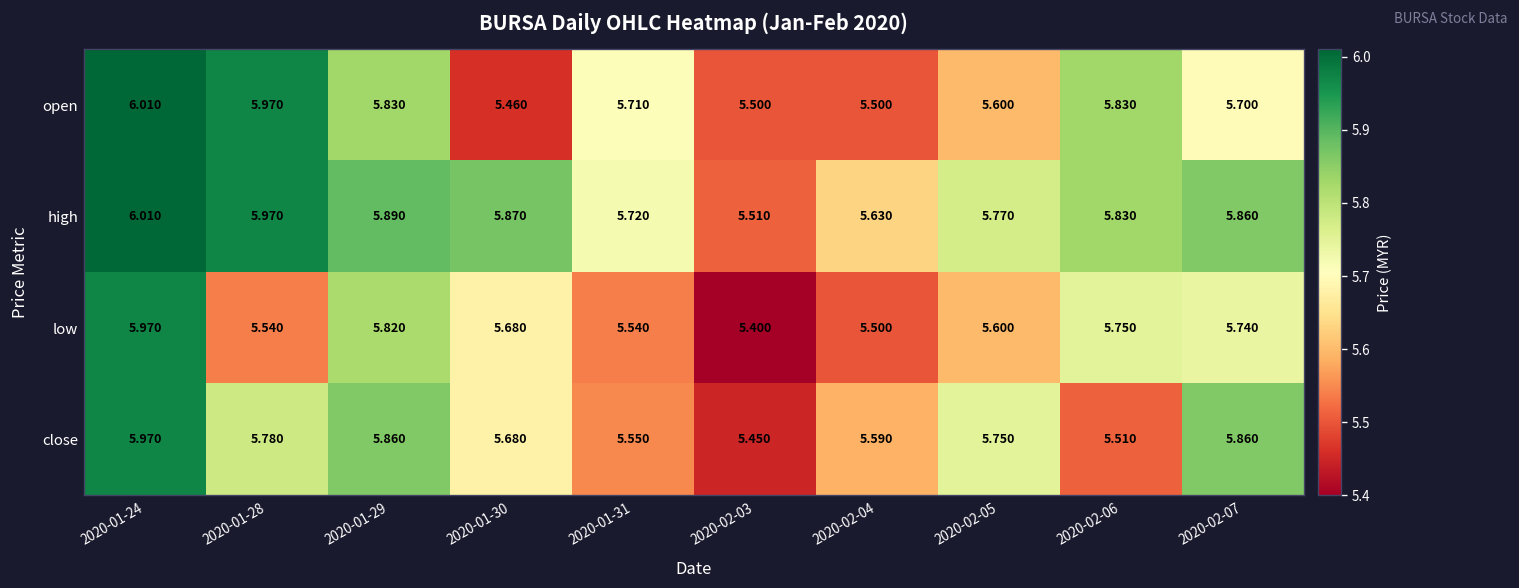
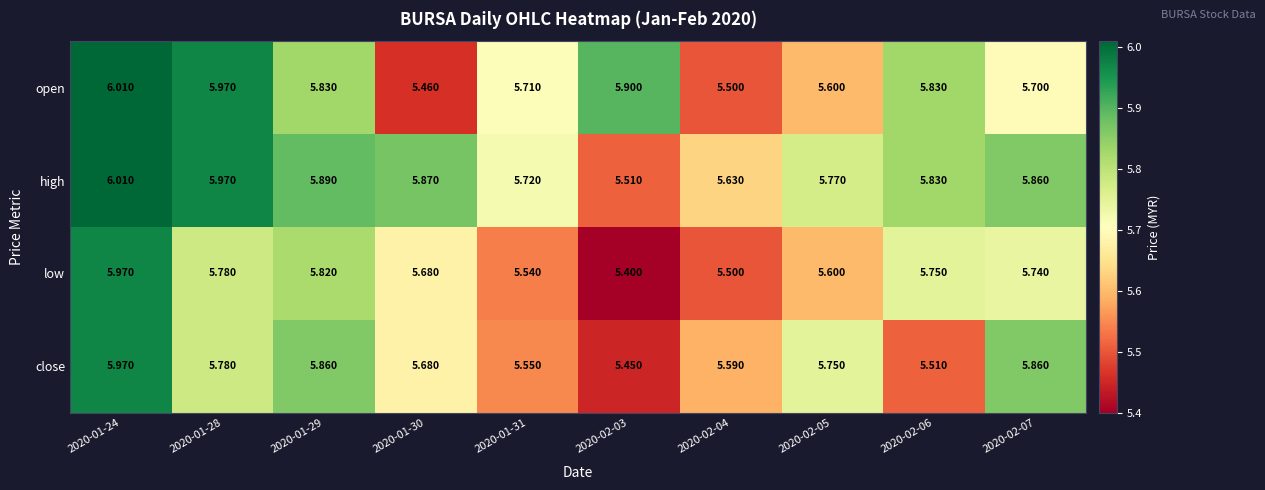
open, 2020-02-03: 5.500 -> 5.900
low, 2020-01-28: 5.540 -> 5.780
